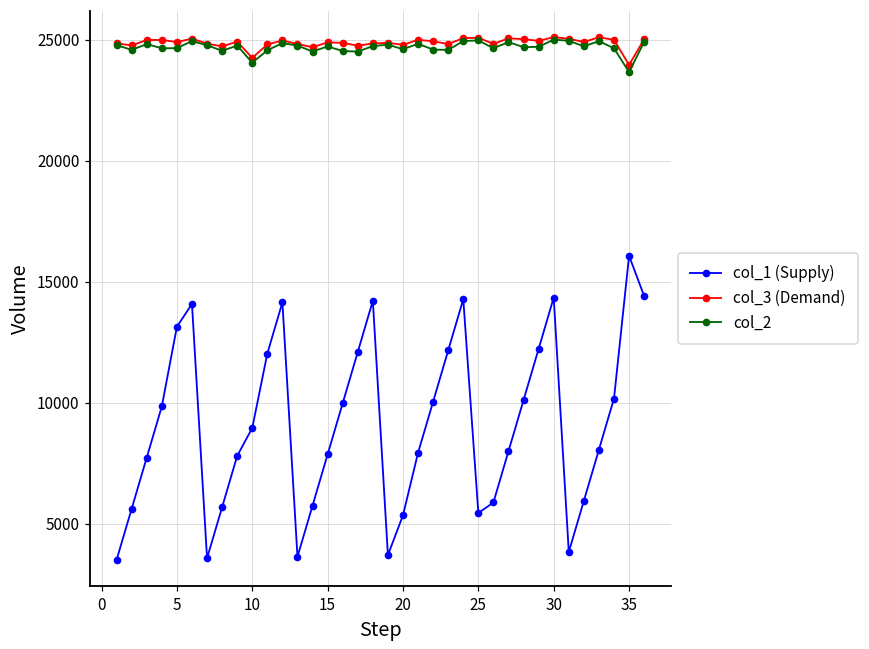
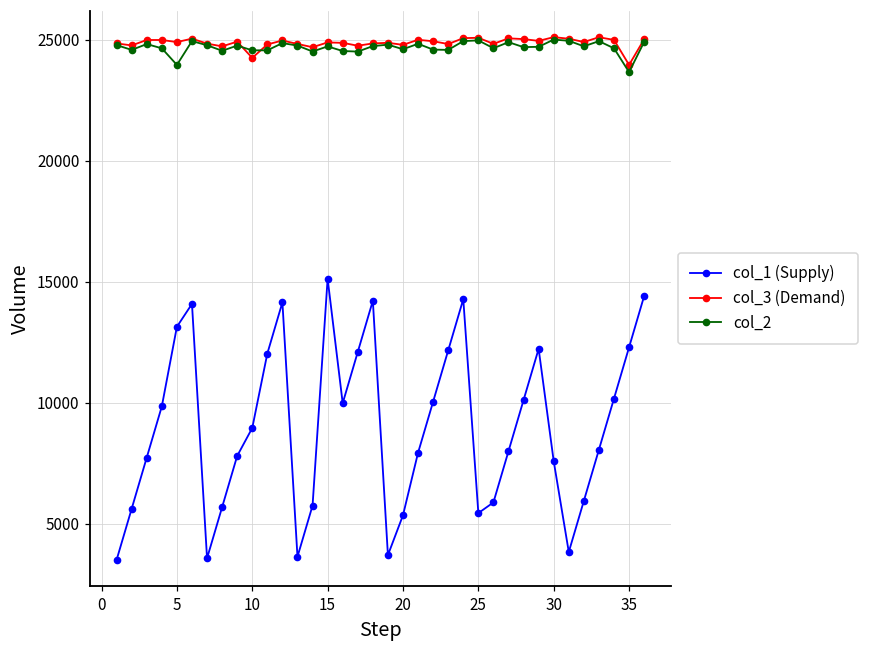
col_2, 5: 24700 -> 24000
col_2, 10: 24100 -> 24600
col_1 (Supply), 15: 7900 -> 15100
col_1 (Supply), 30: 14300 -> 7600
col_1 (Supply), 35: 16100 -> 12300
